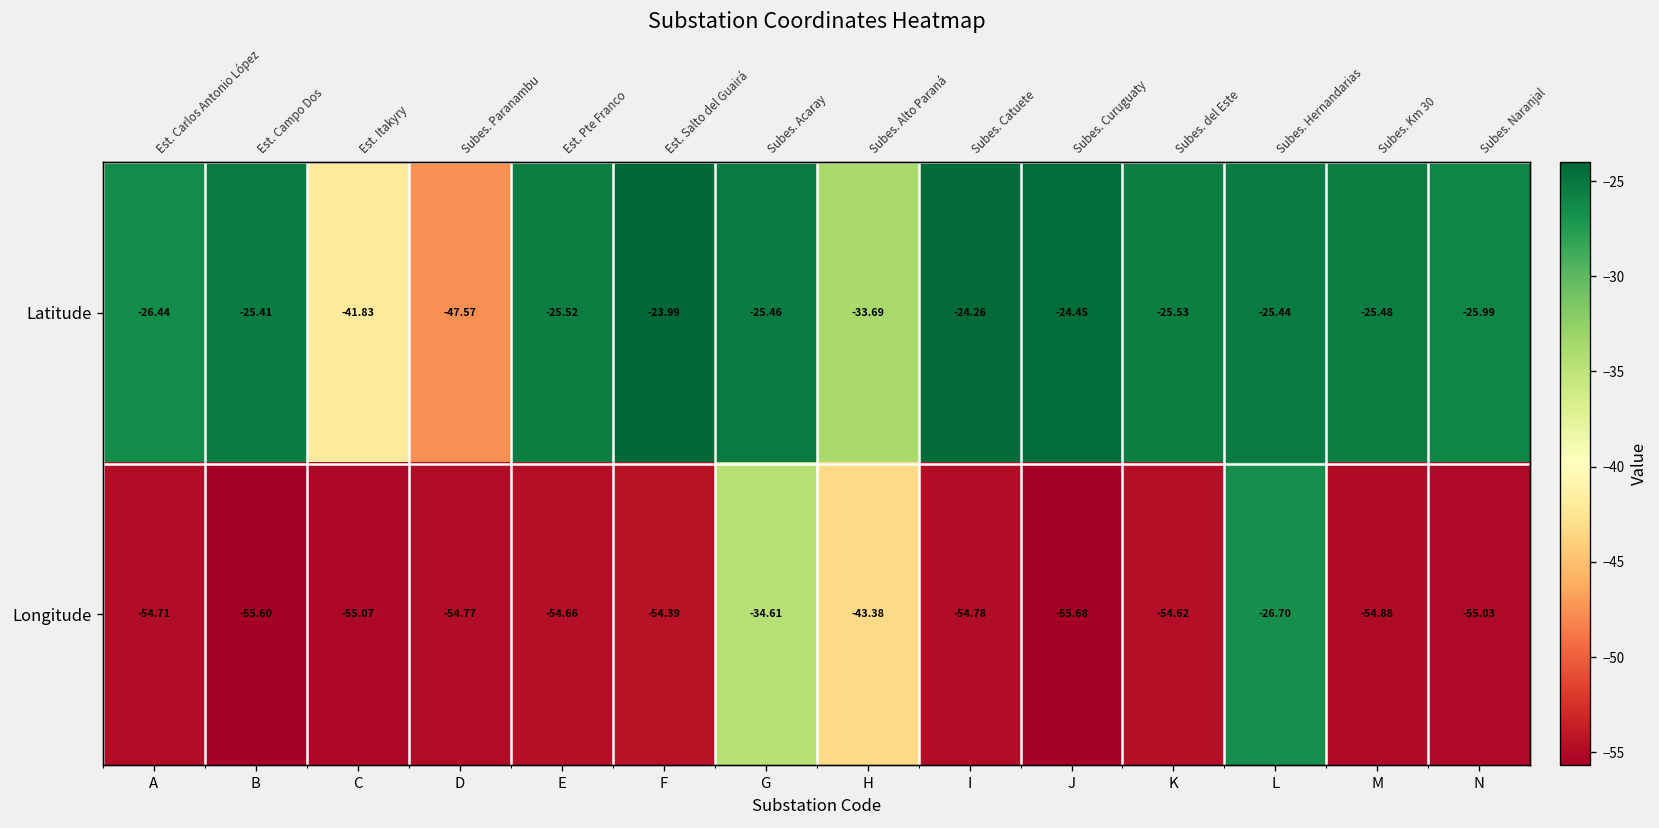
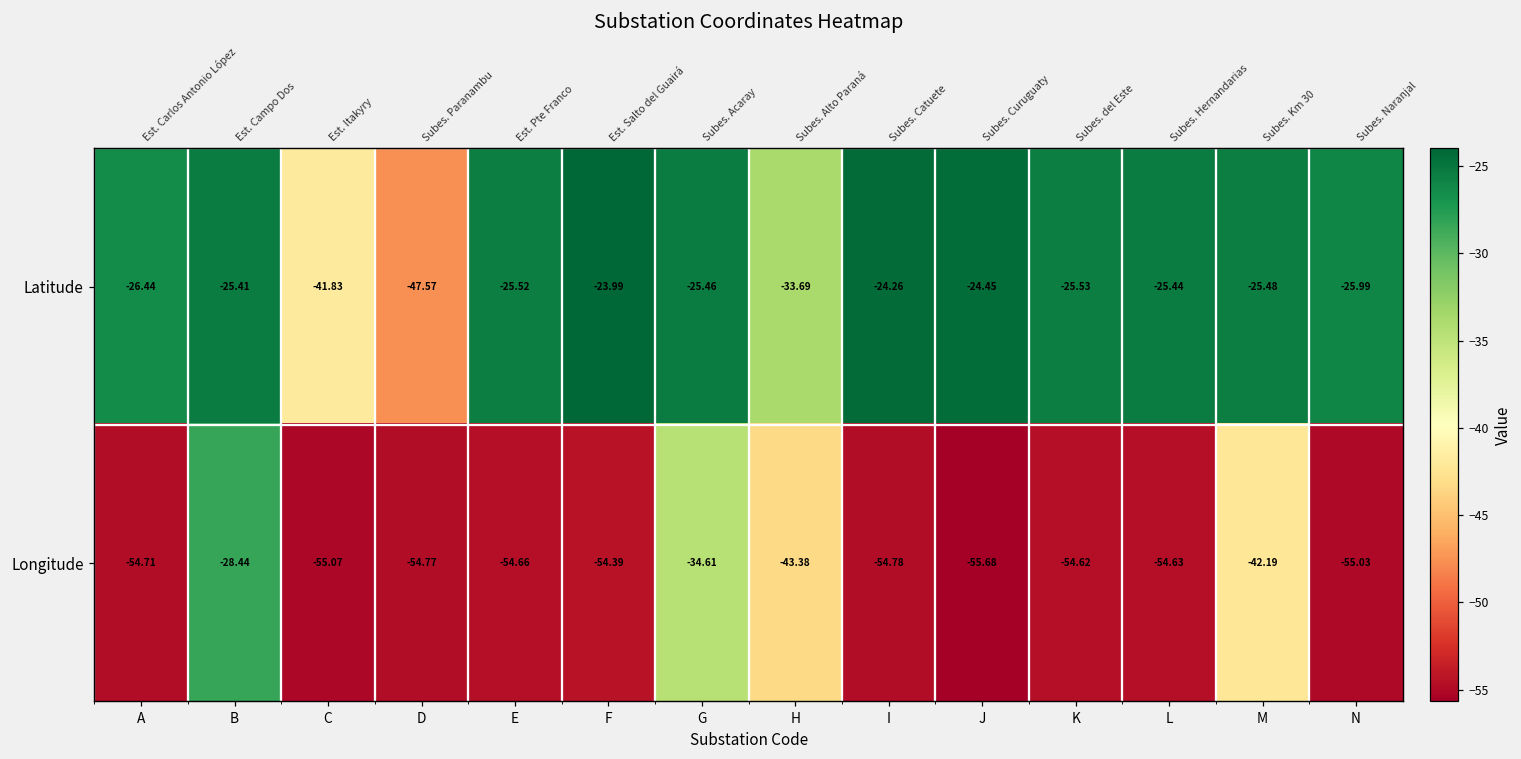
Longitude, B: -55.60 -> -28.44
Longitude, L: -26.70 -> -54.63
Longitude, M: -54.88 -> -42.19
